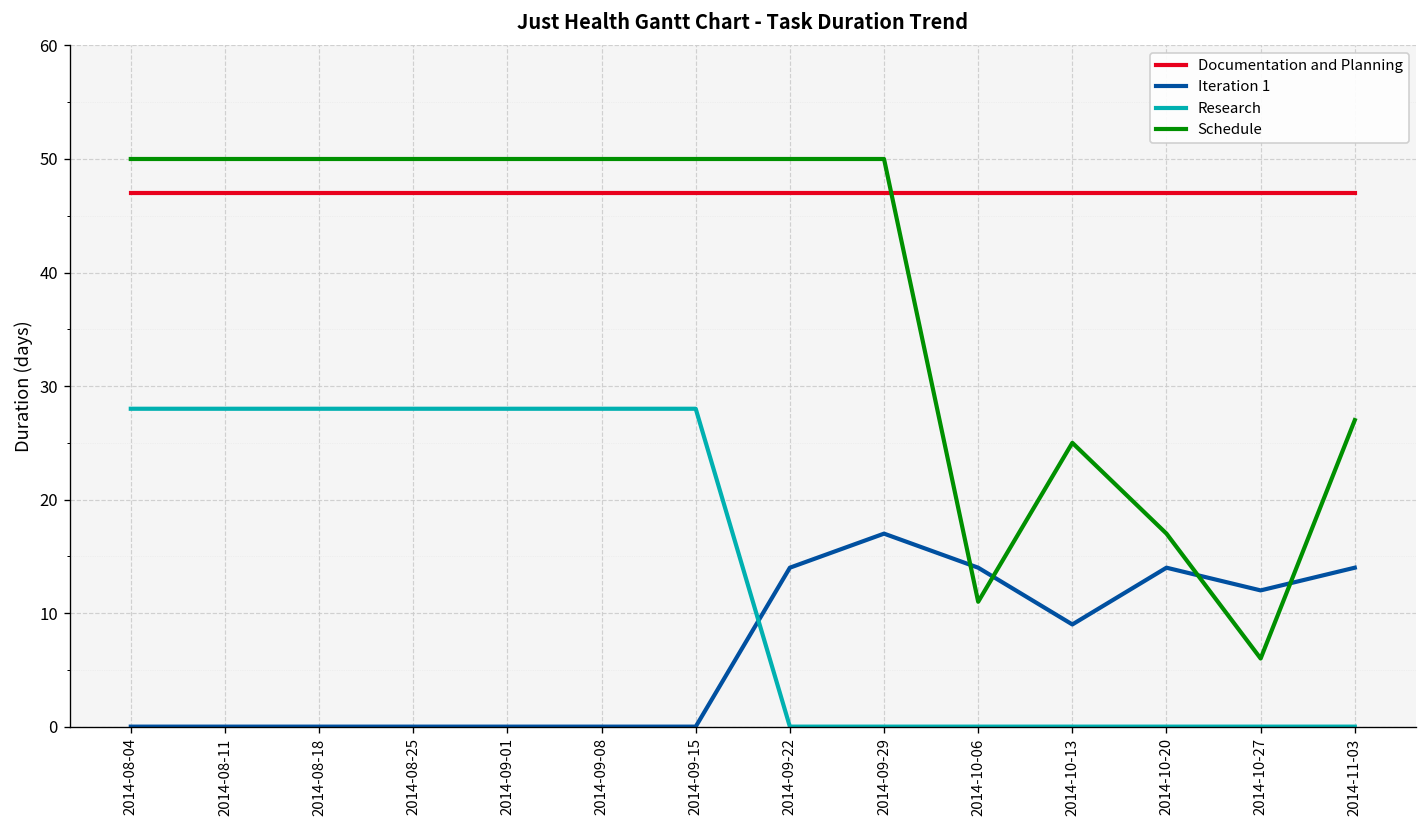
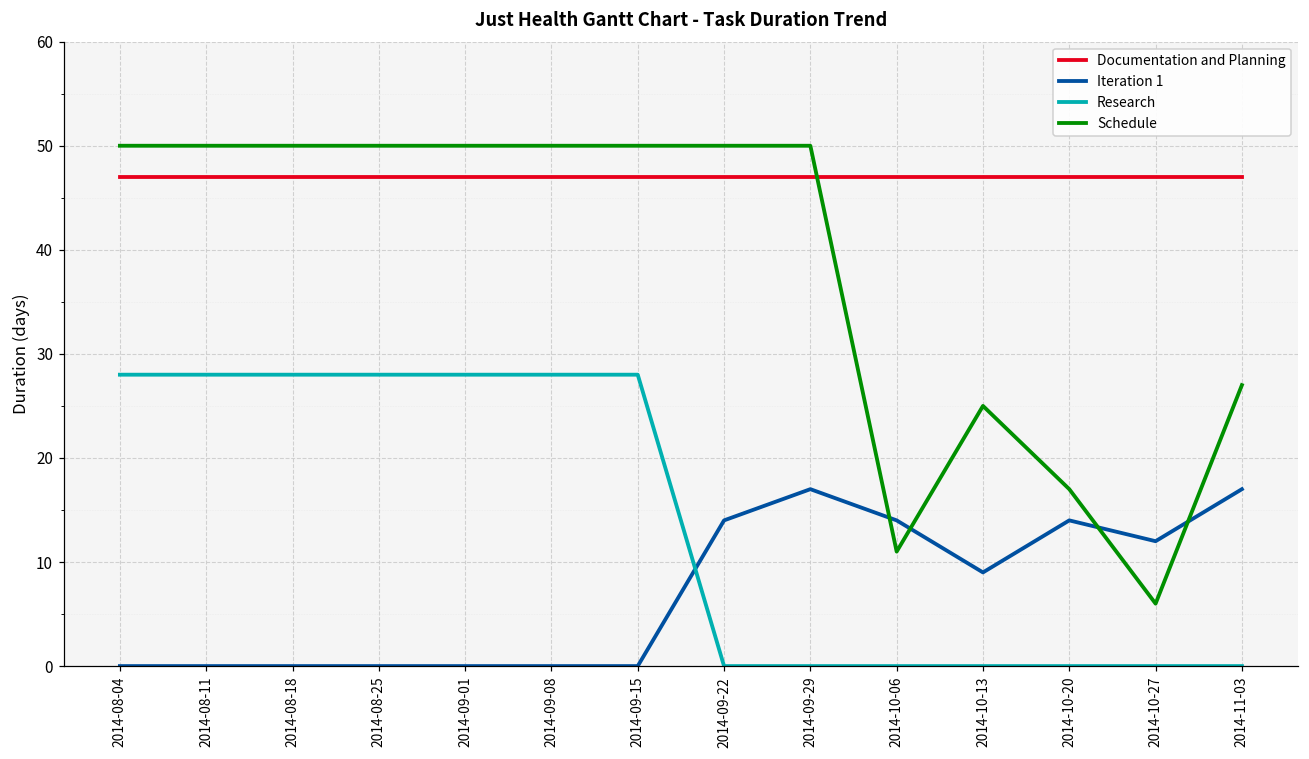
Iteration 1, 2014-11-03: 14 -> 17
